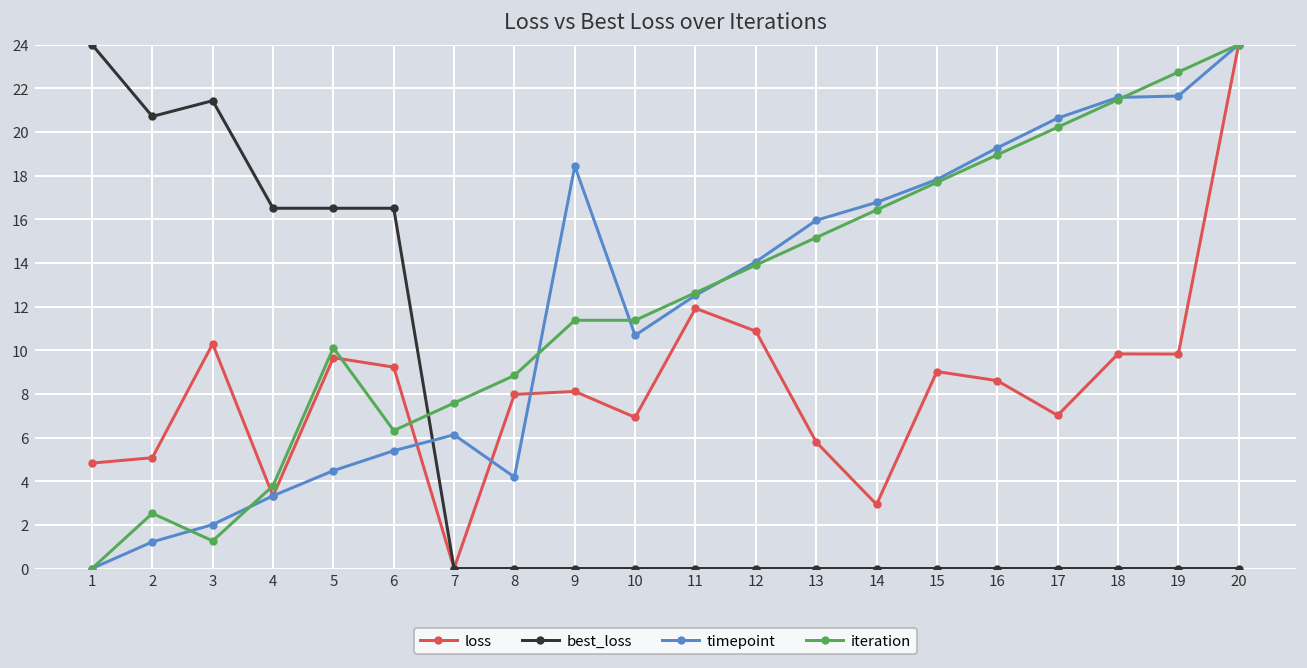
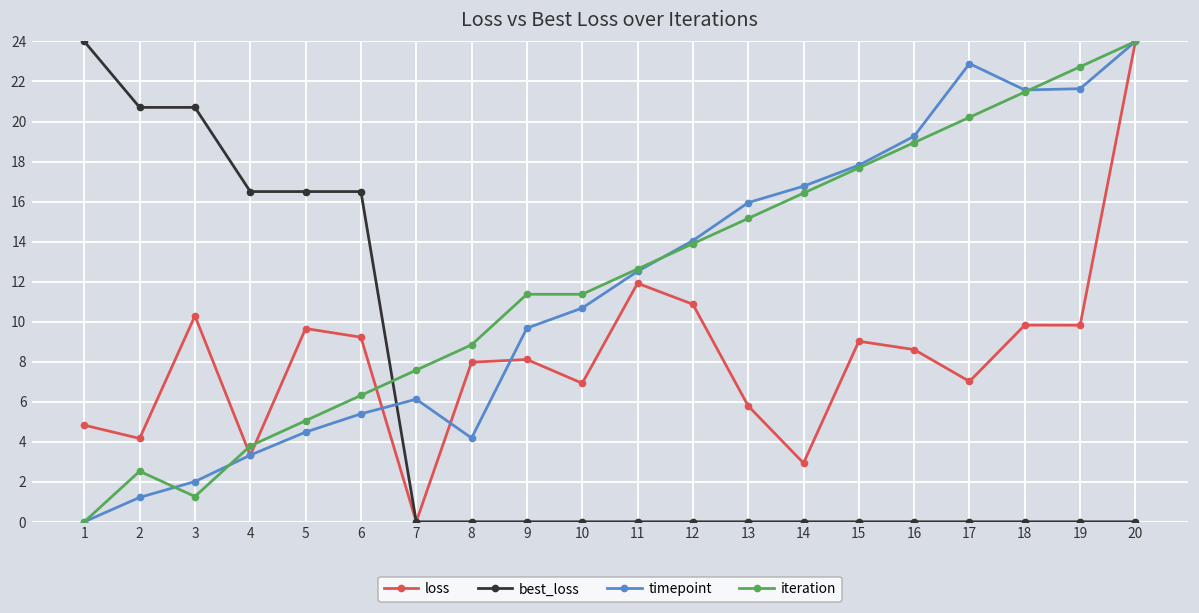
loss, 2: 5.1 -> 4.2
best_loss, 3: 21.4 -> 20.7
iteration, 5: 10.1 -> 5.1
timepoint, 9: 18.4 -> 9.7
timepoint, 17: 20.6 -> 22.9
